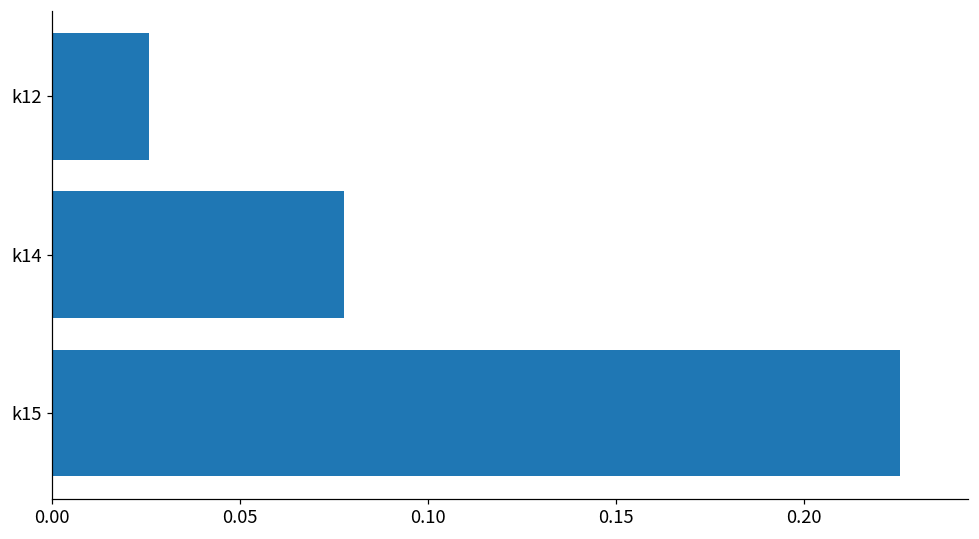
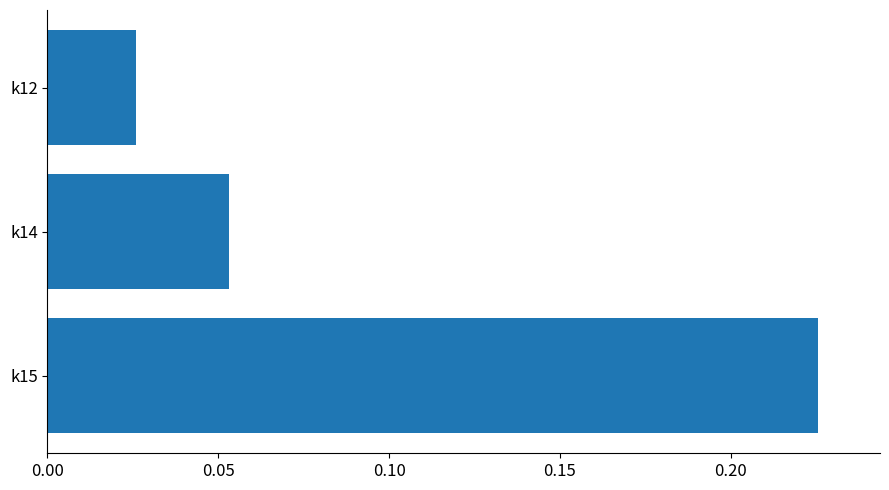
k14: 0.078 -> 0.053
